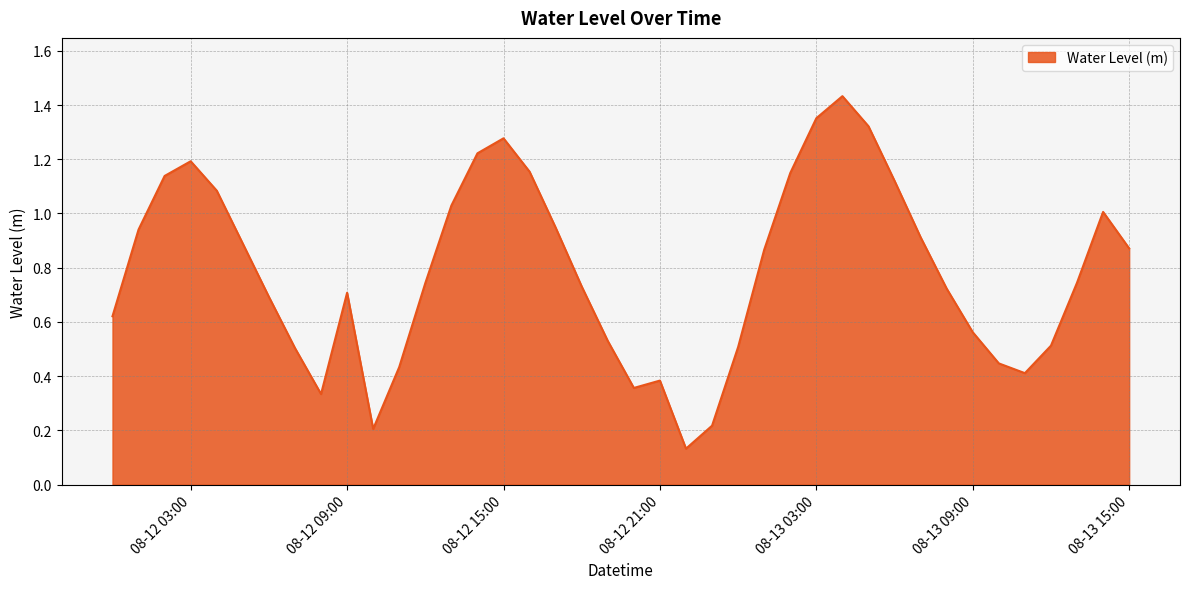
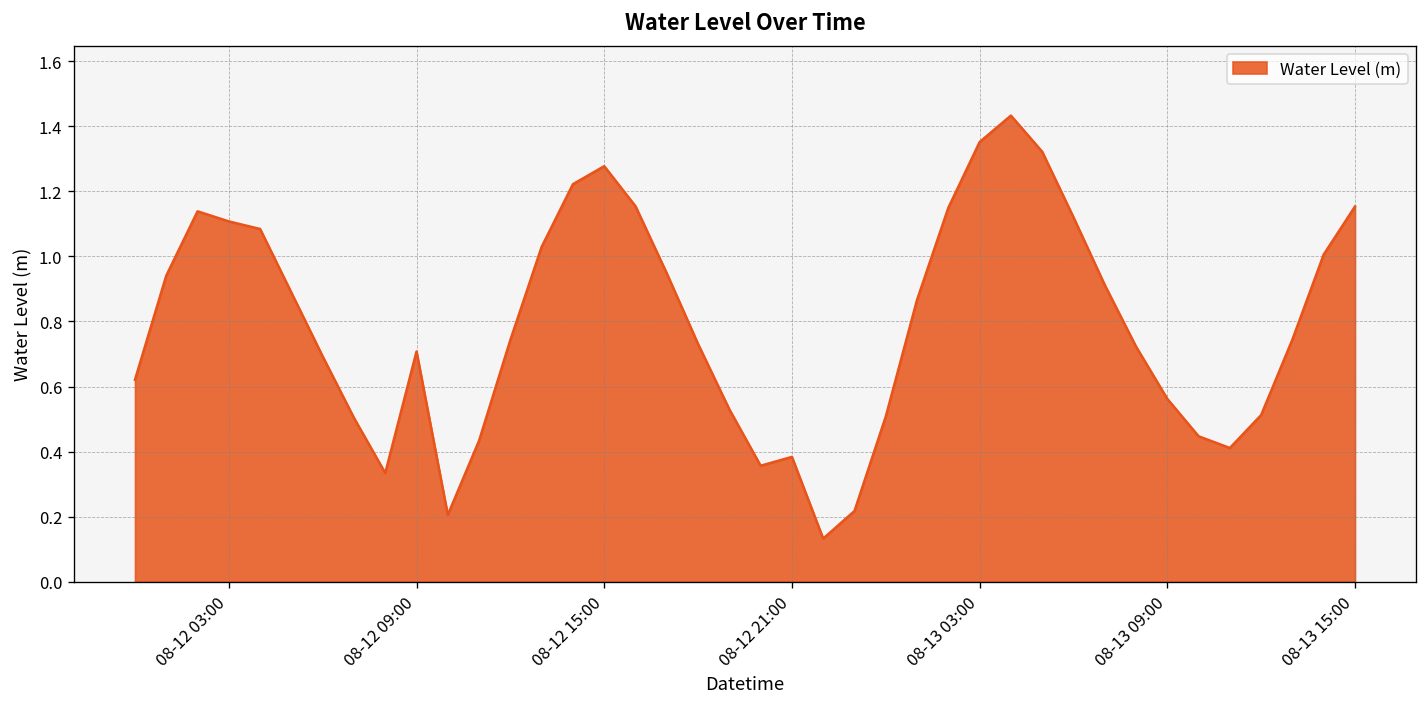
08-12 03:00: 1.19 -> 1.11
08-13 15:00: 0.87 -> 1.15
